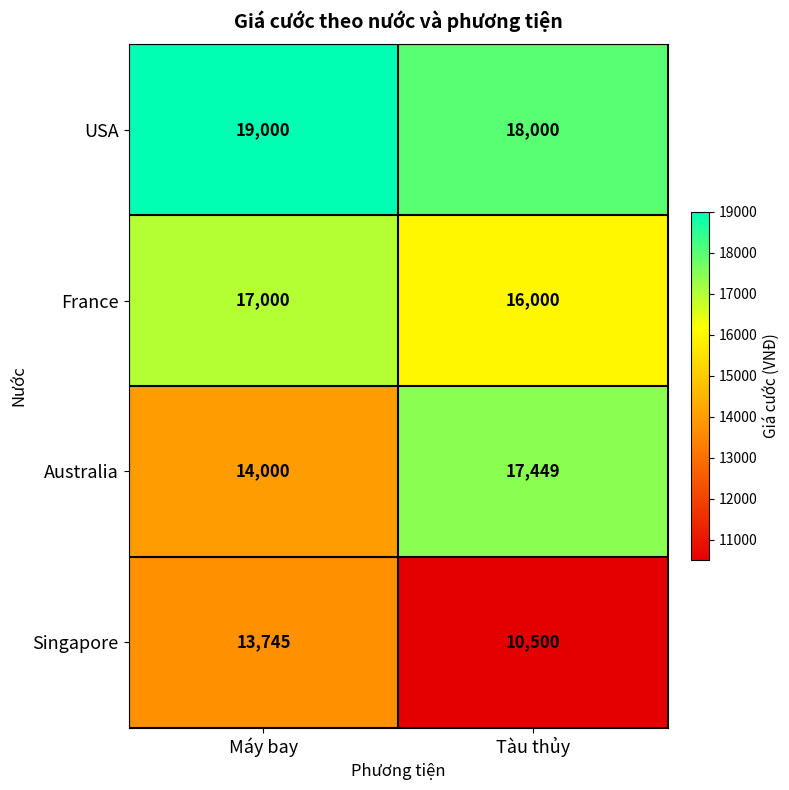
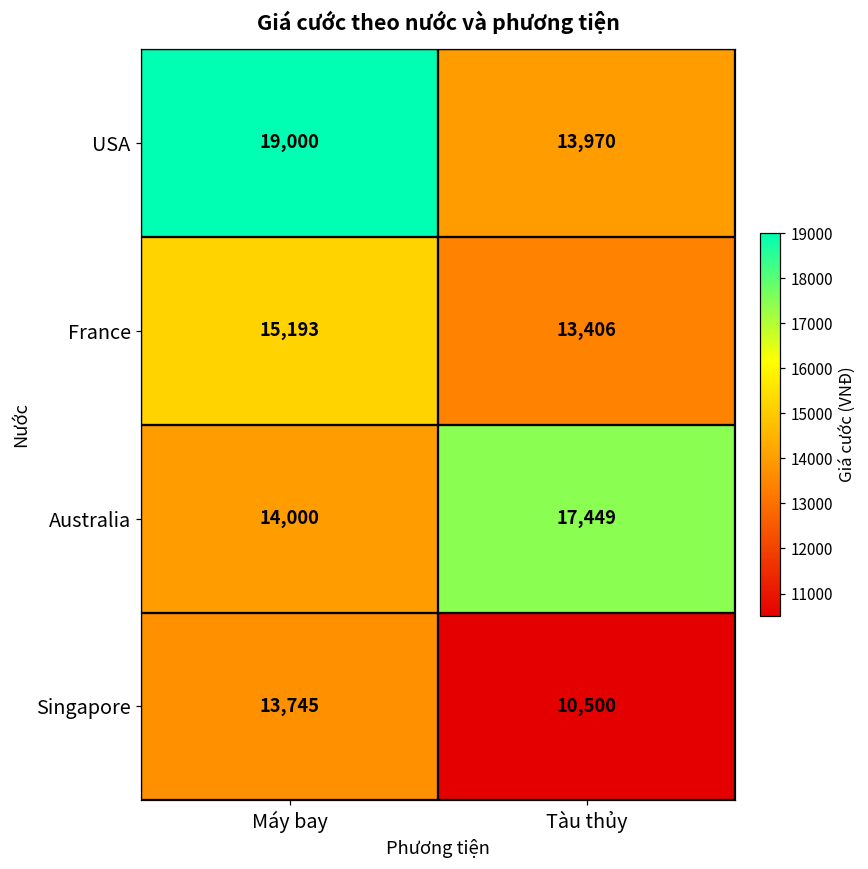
USA, Tàu thủy: 18,000 -> 13,970
France, Máy bay: 17,000 -> 15,193
France, Tàu thủy: 16,000 -> 13,406
